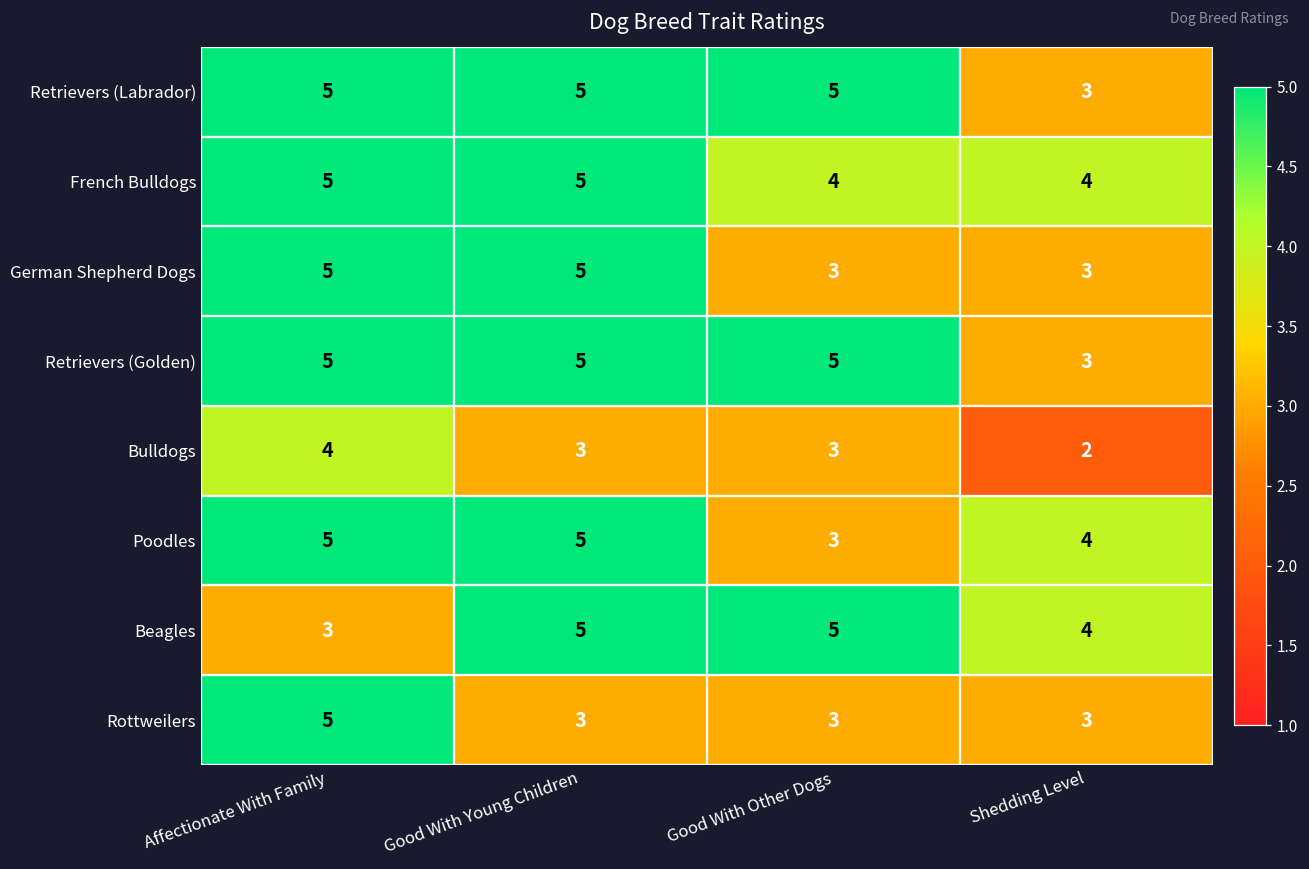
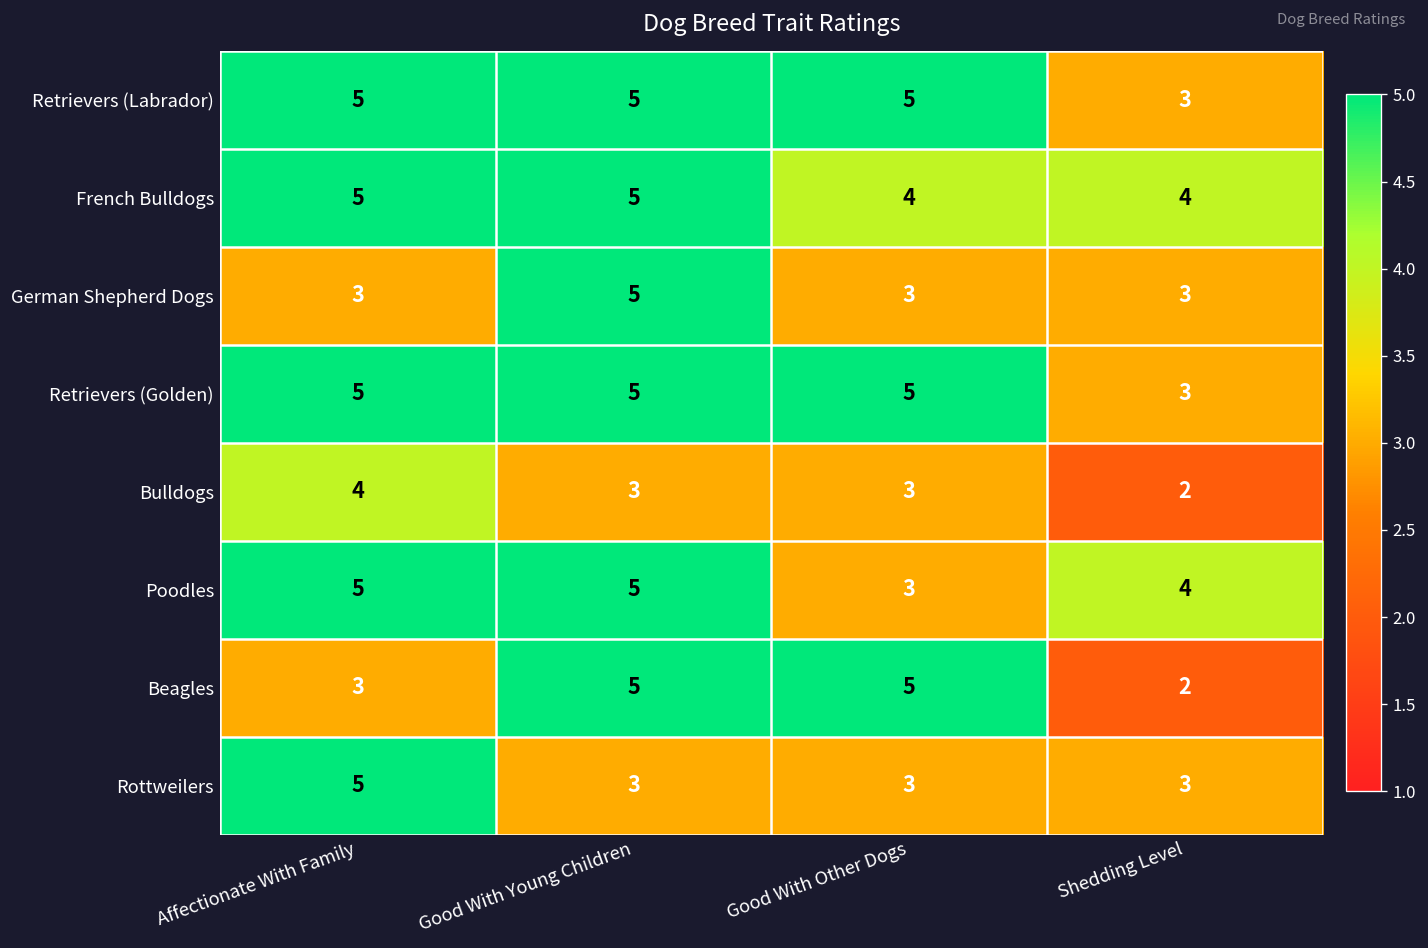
German Shepherd Dogs, Affectionate With Family: 5 -> 3
Beagles, Shedding Level: 4 -> 2
